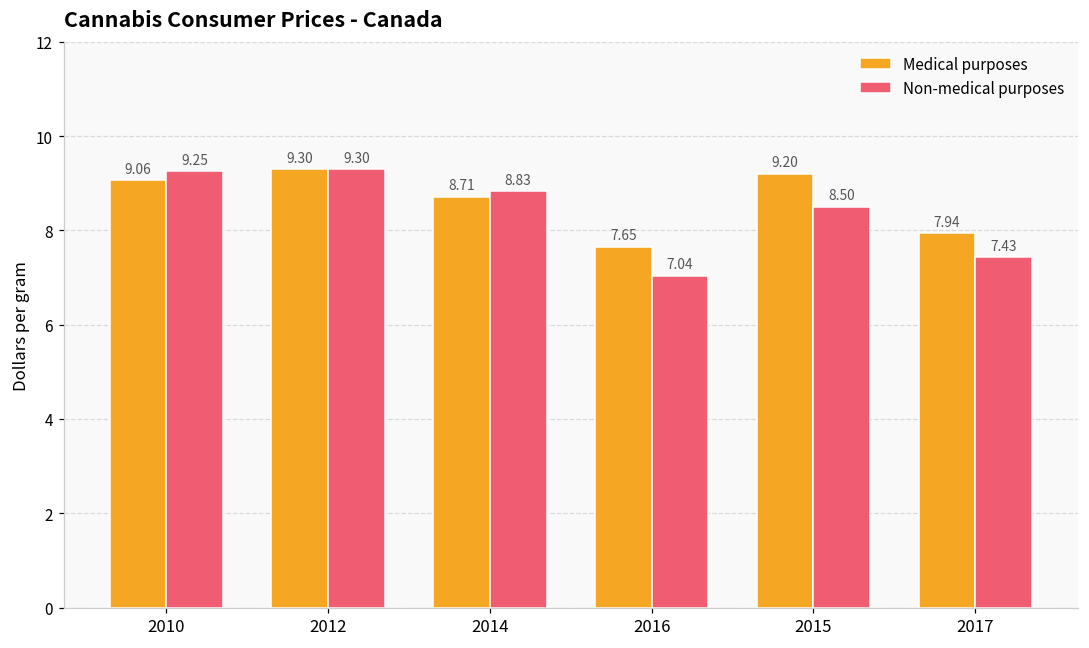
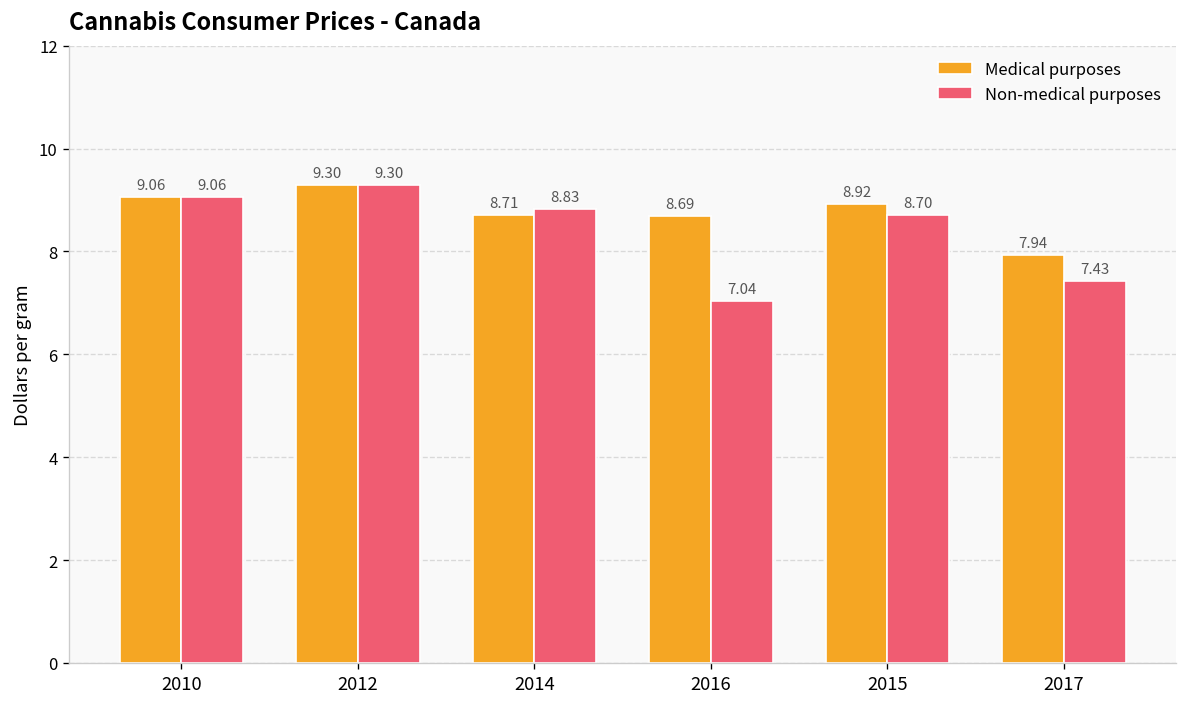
Non-medical purposes, 2010: 9.25 -> 9.06
Medical purposes, 2016: 7.65 -> 8.69
Medical purposes, 2015: 9.20 -> 8.92
Non-medical purposes, 2015: 8.50 -> 8.70
